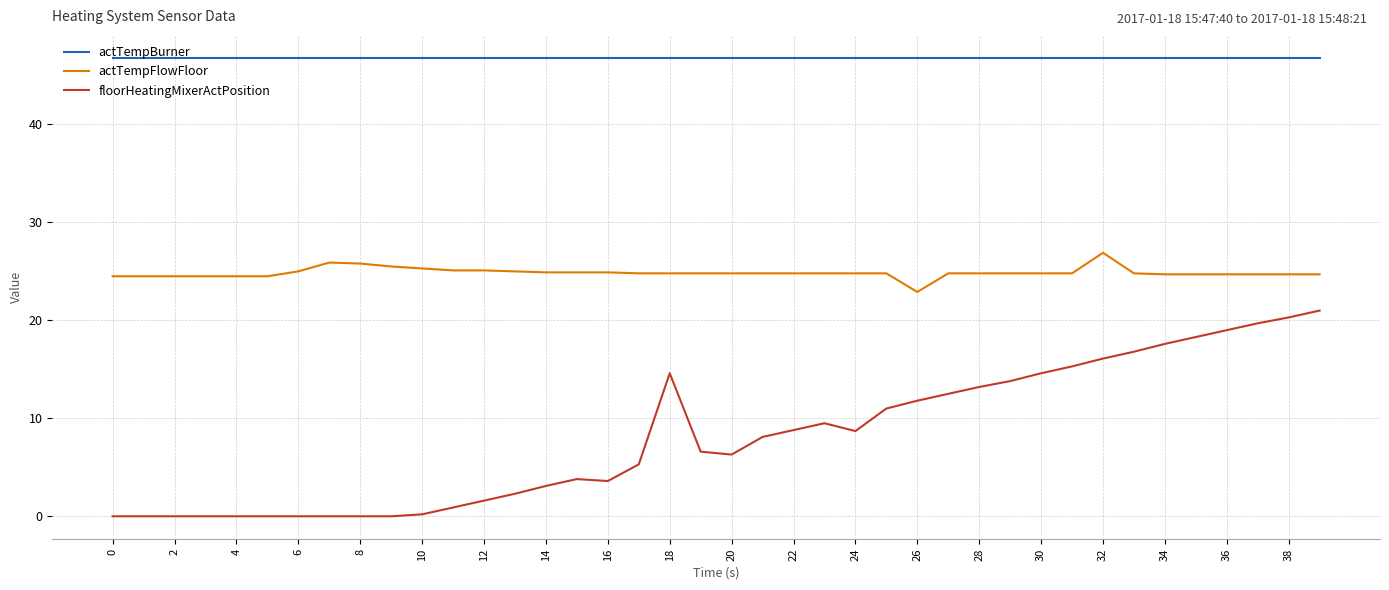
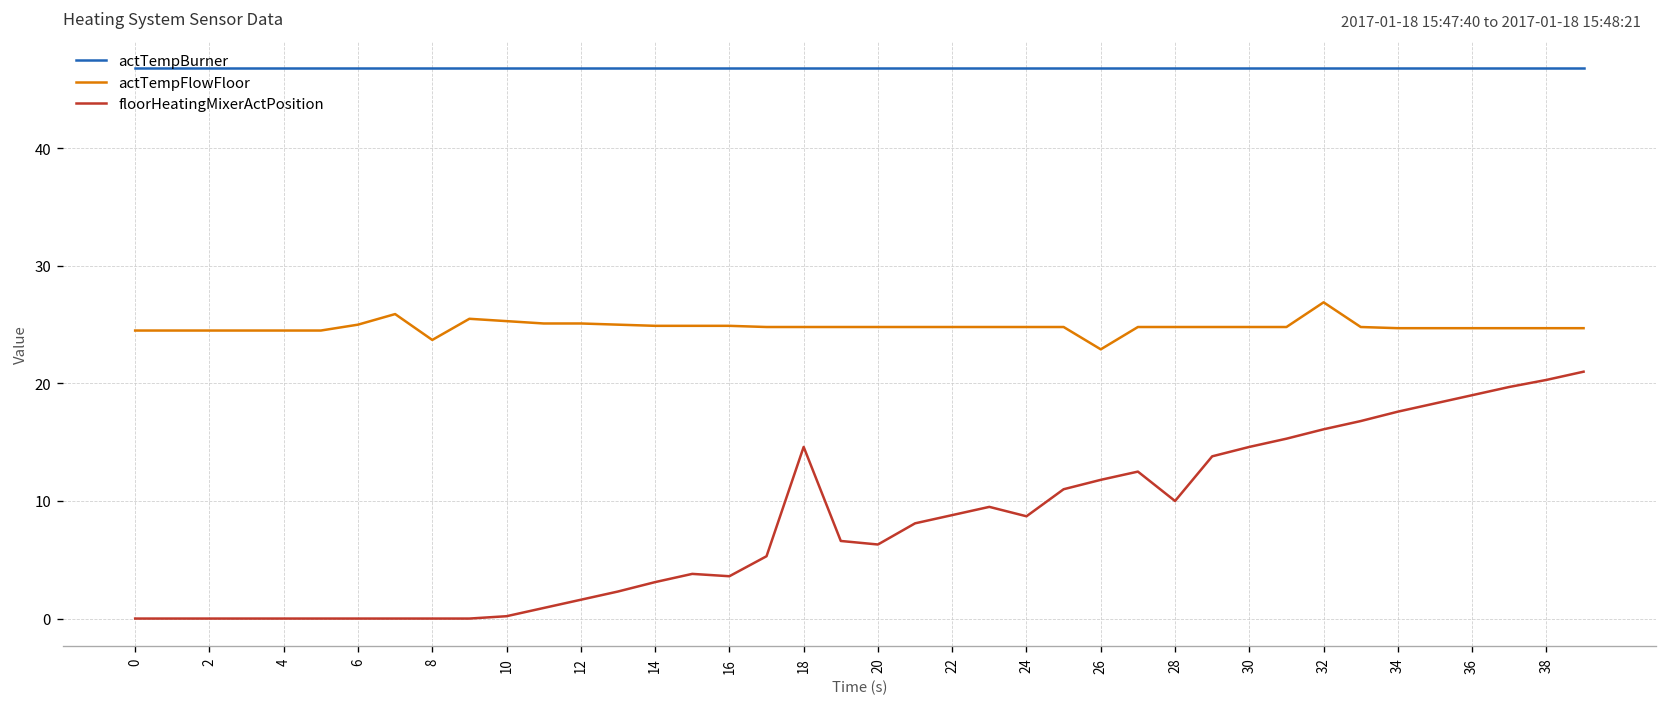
actTempFlowFloor, 8: 26 -> 24
floorHeatingMixerActPosition, 28: 13 -> 10
